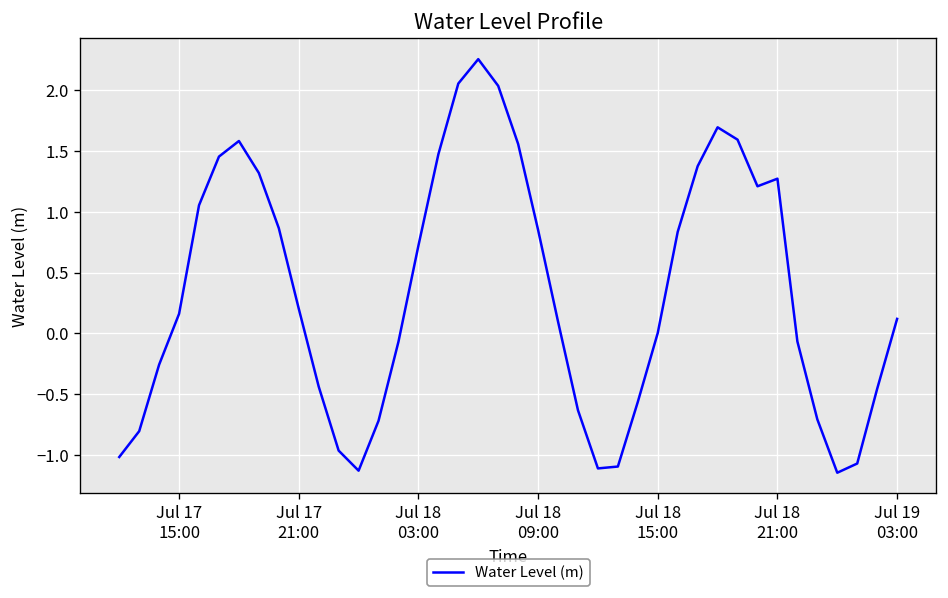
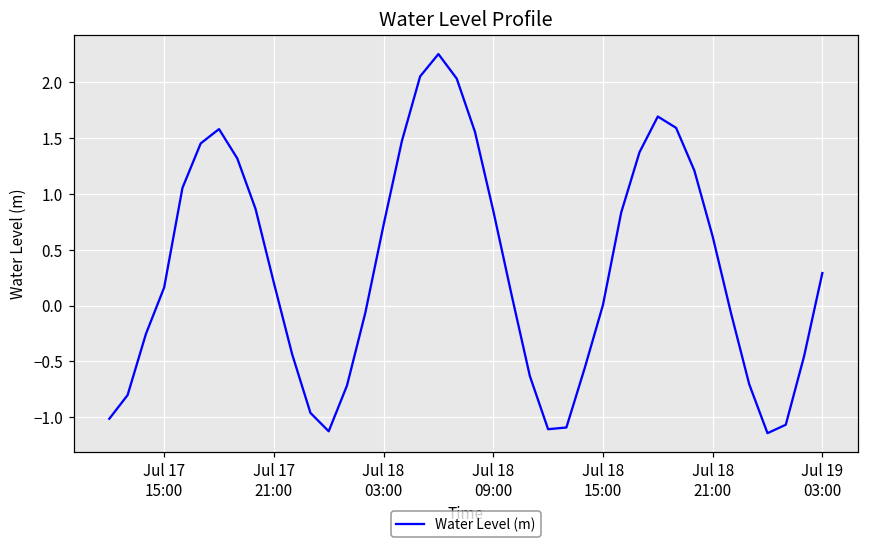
Jul 18 21:00: 1.27 -> 0.62
Jul 19 03:00: 0.12 -> 0.29
